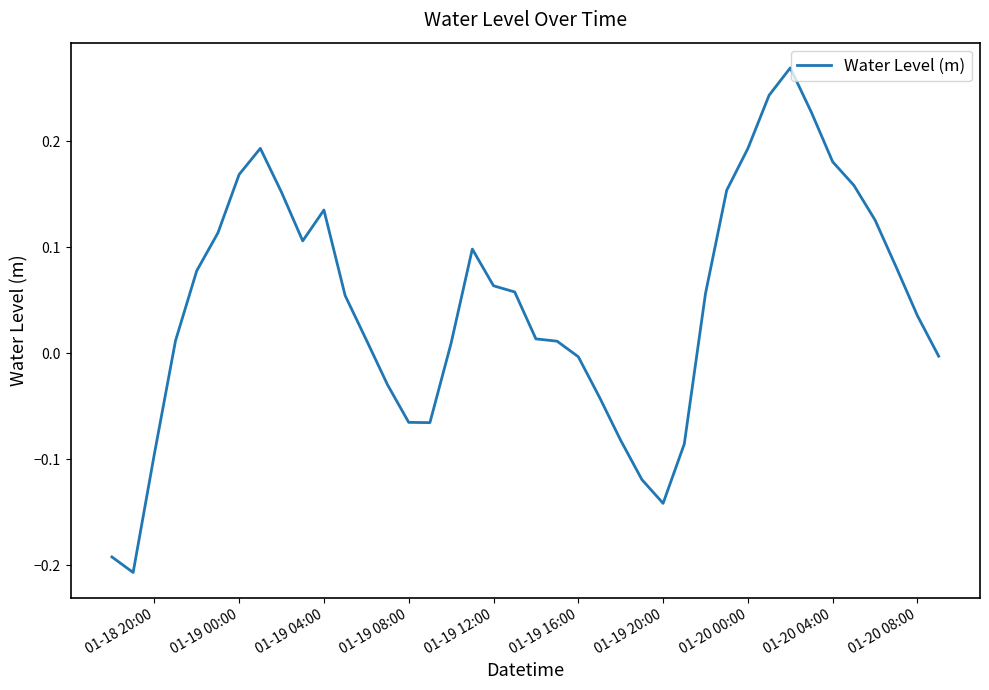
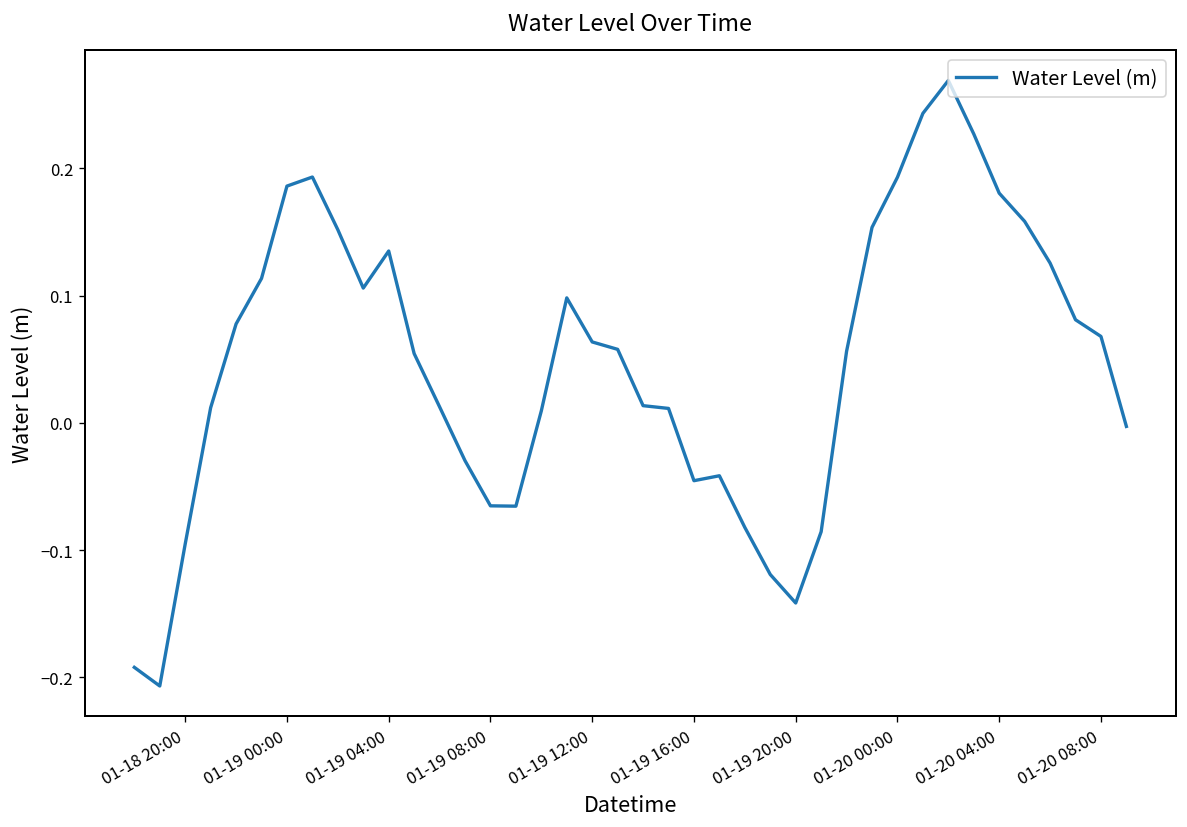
01-19 00:00: 0.169 -> 0.186
01-19 16:00: -0.003 -> -0.045
01-20 08:00: 0.035 -> 0.068
